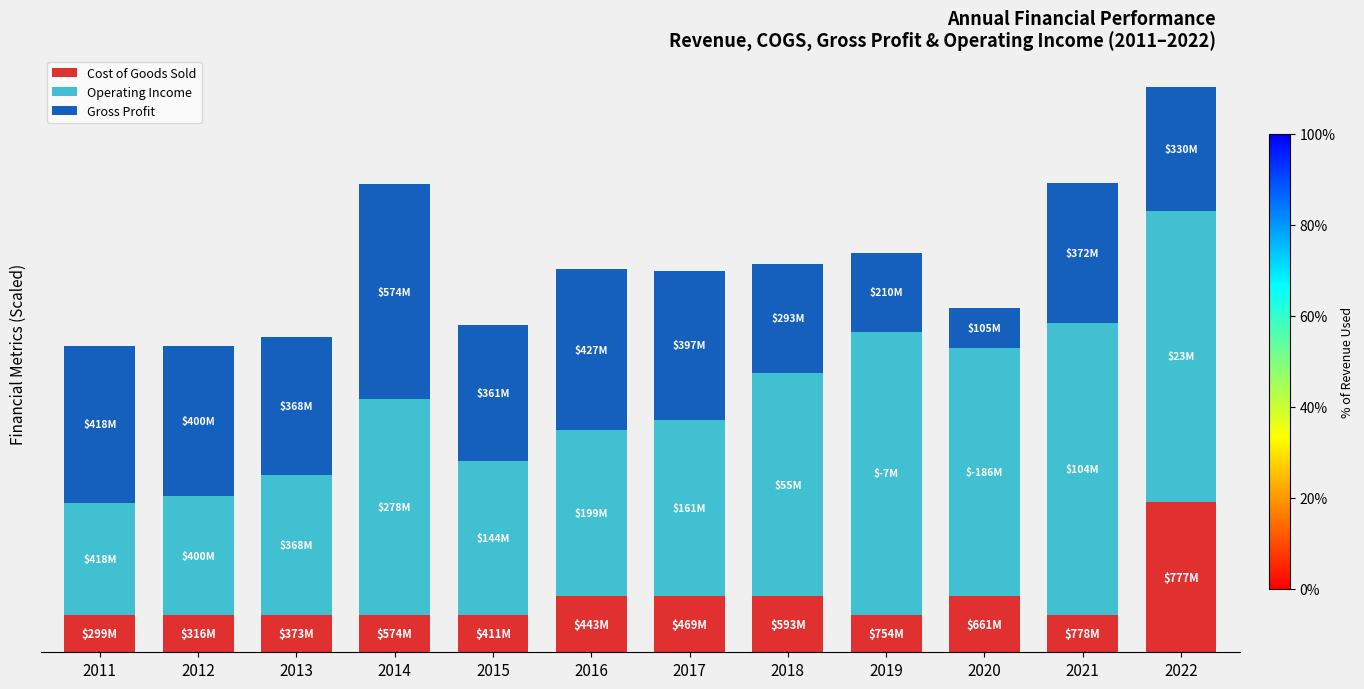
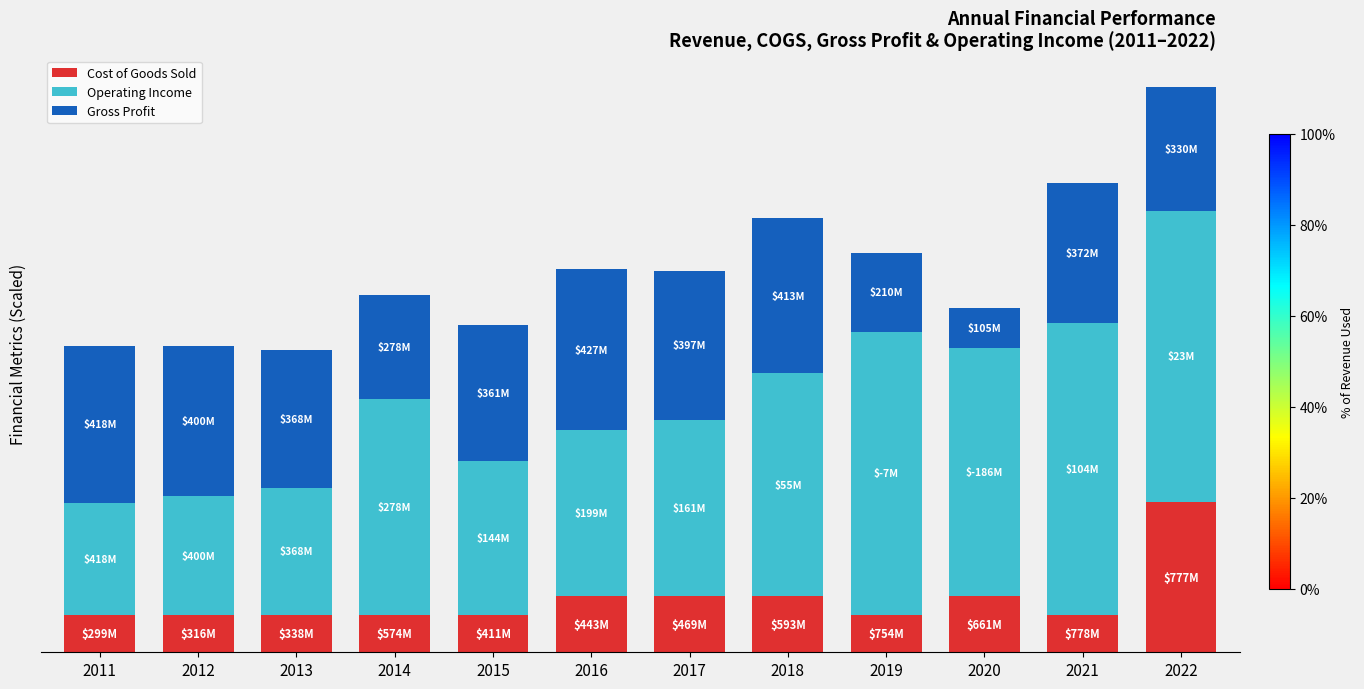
Operating Income, 2013: $373M -> $338M
Gross Profit, 2014: $574M -> $278M
Gross Profit, 2018: $293M -> $413M
